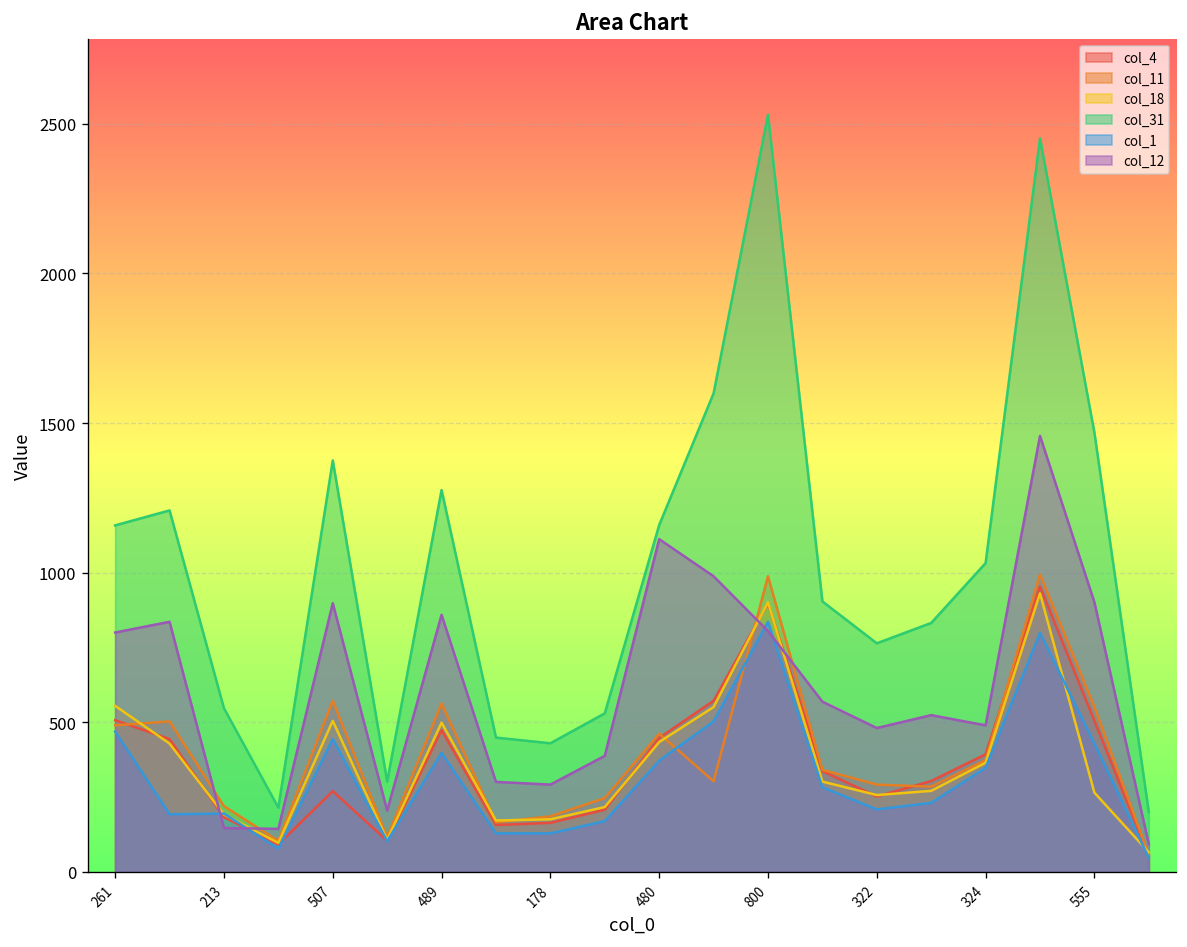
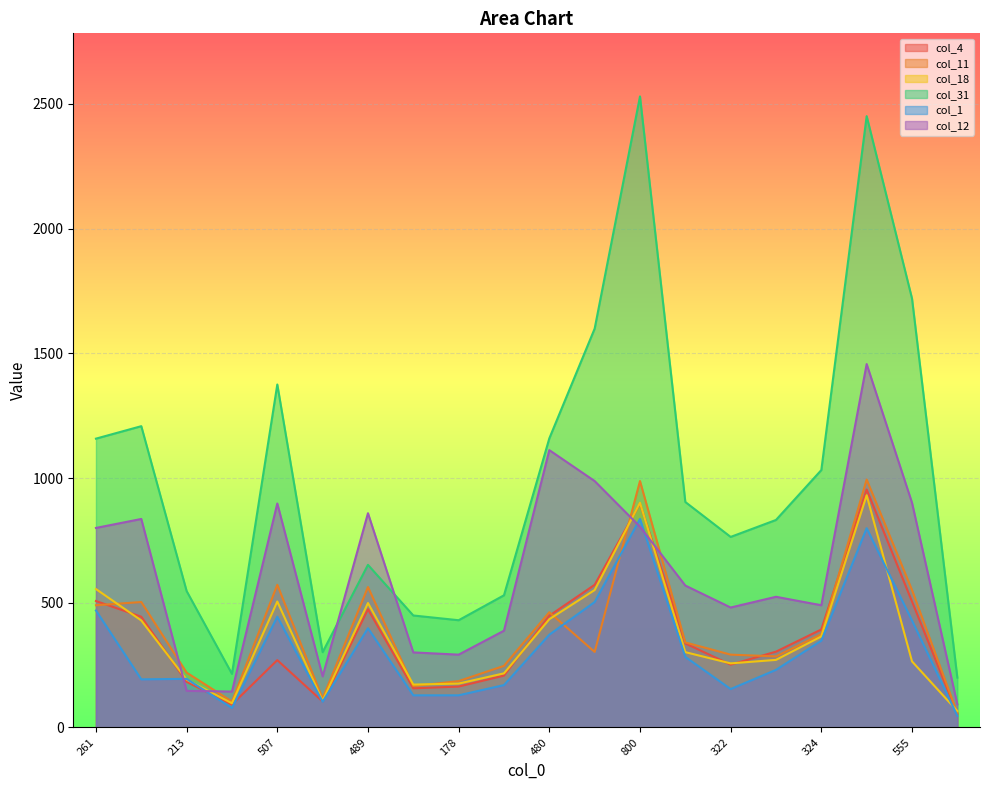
col_31, 489: 1280 -> 650
col_1, 322: 210 -> 150
col_31, 555: 1470 -> 1720
